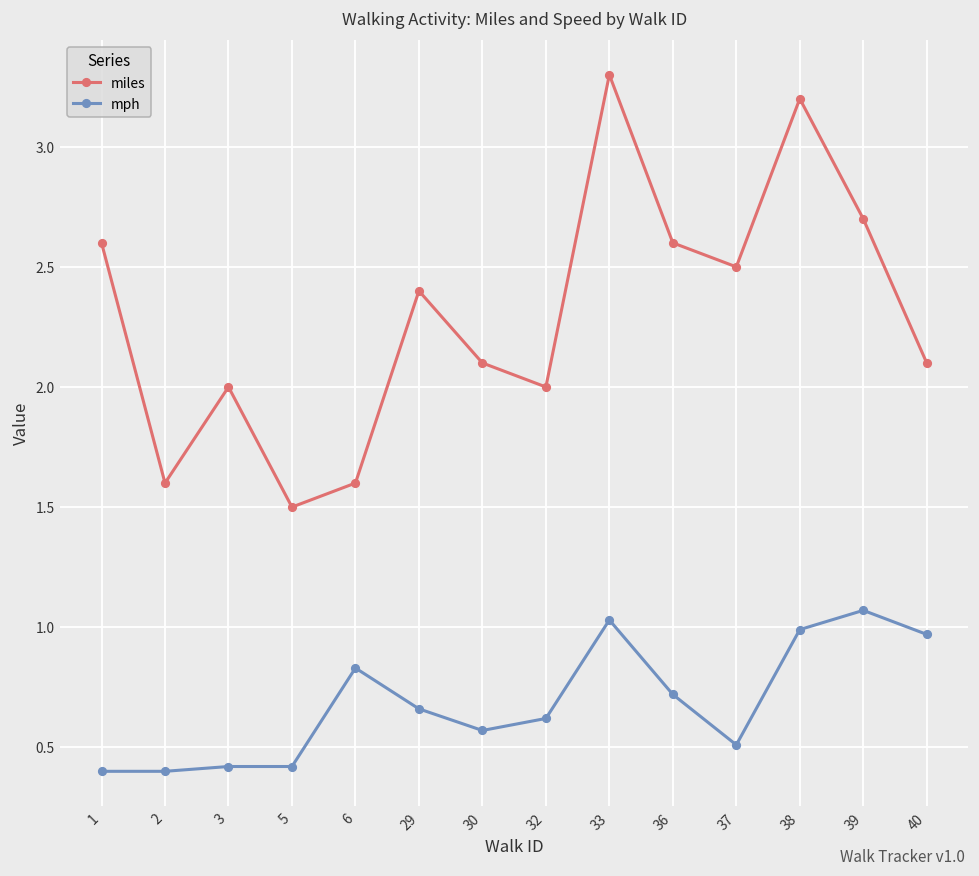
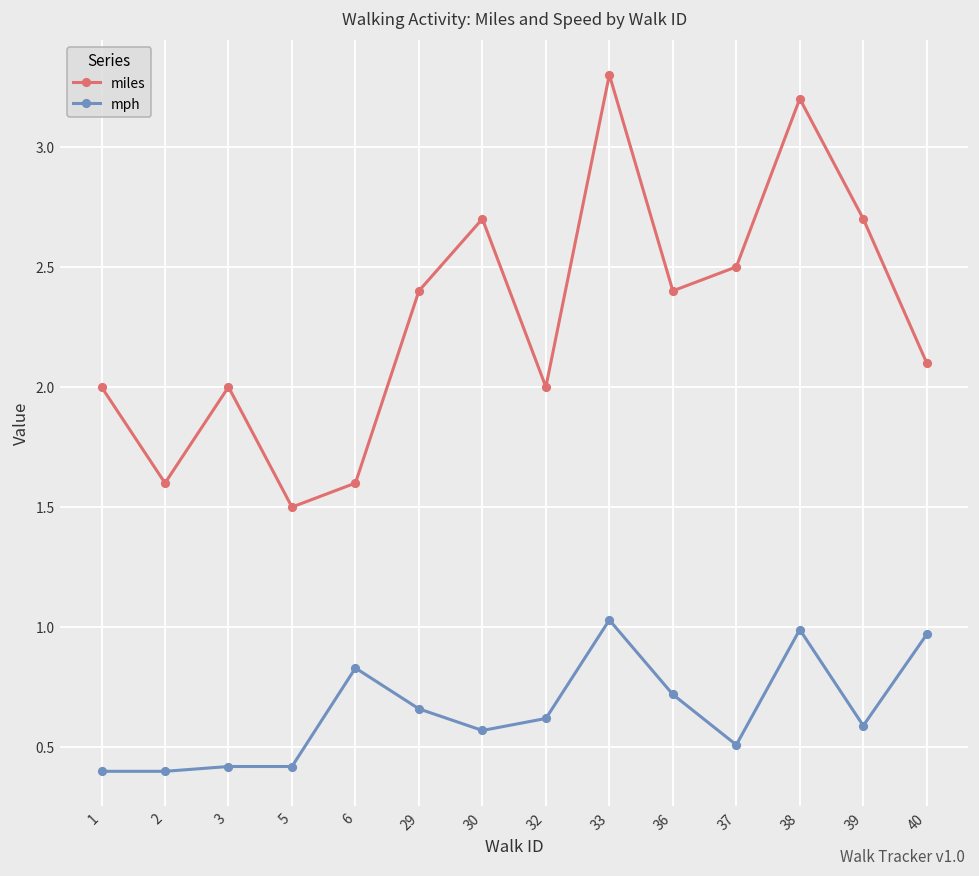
miles, 1: 2.6 -> 2.0
miles, 30: 2.1 -> 2.7
miles, 36: 2.6 -> 2.4
mph, 39: 1.07 -> 0.59
